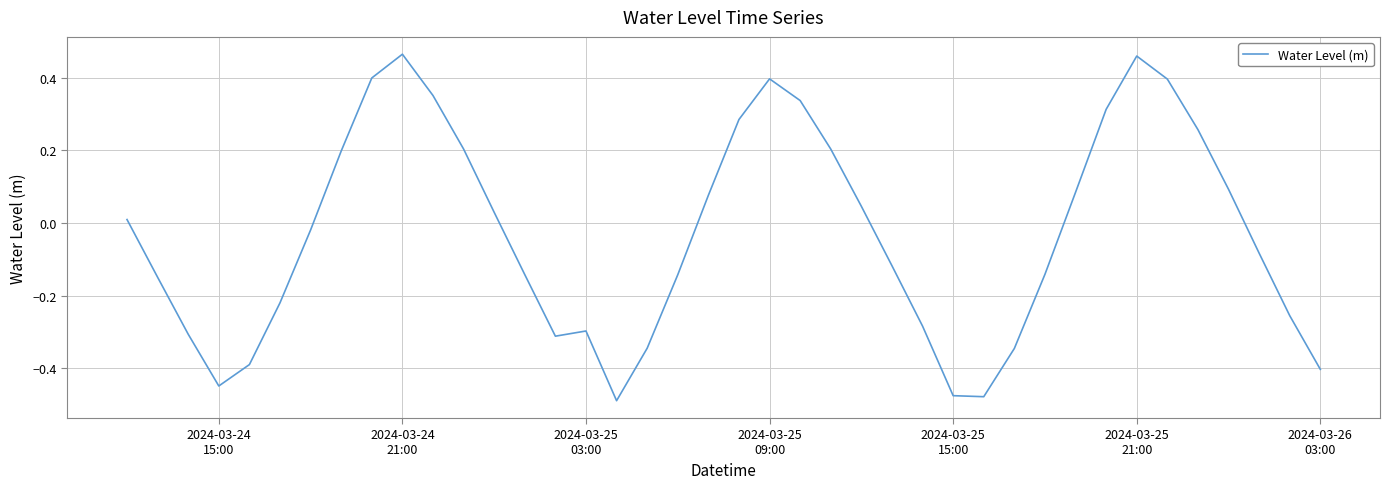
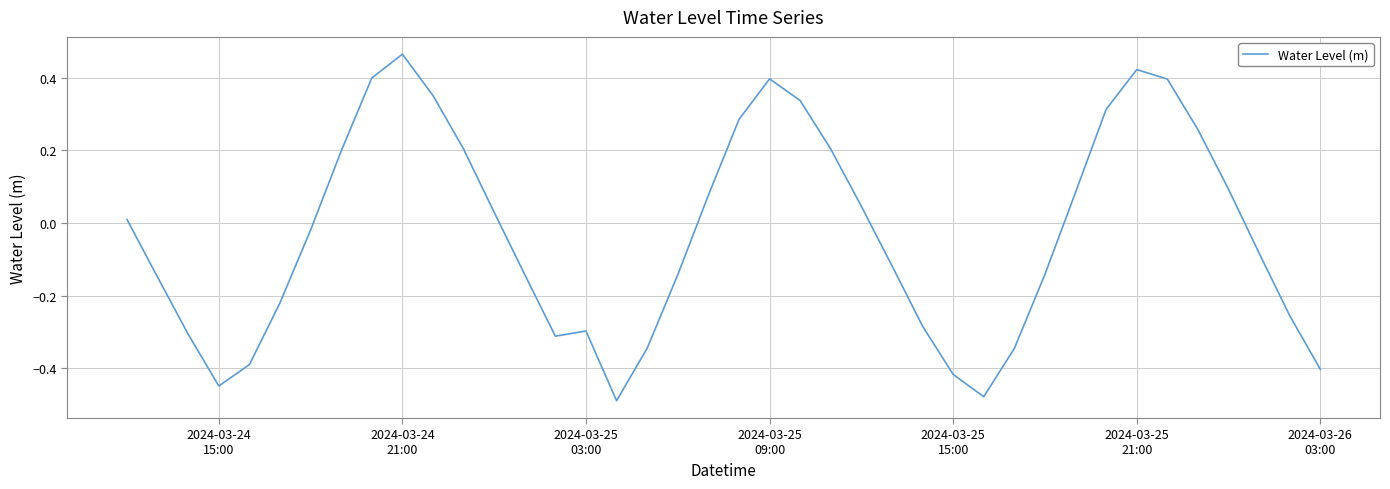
2024-03-25 15:00: -0.48 -> -0.42
2024-03-25 21:00: 0.46 -> 0.42
